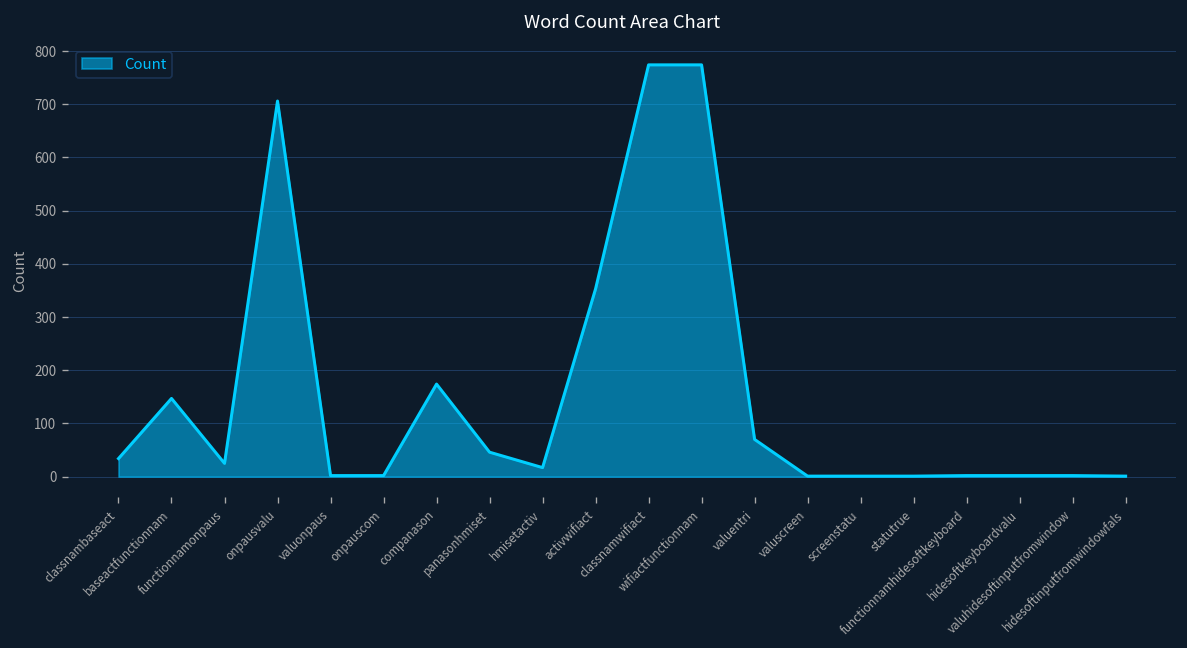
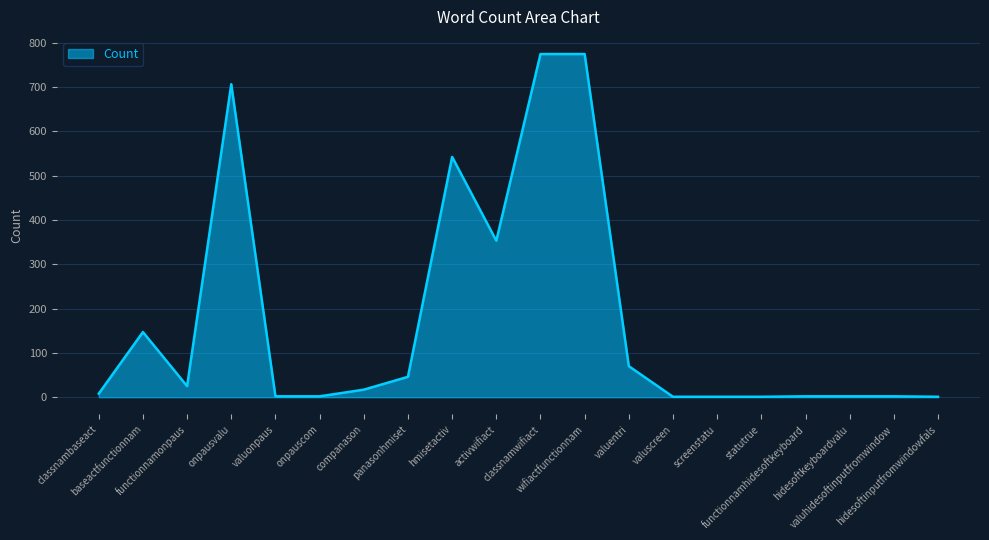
classnambaseact: 30 -> 10
companason: 170 -> 20
hmisetactiv: 20 -> 540
